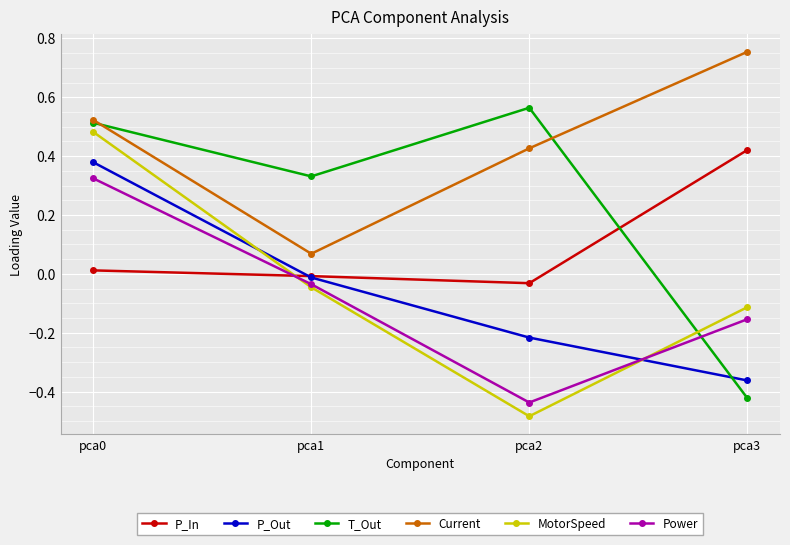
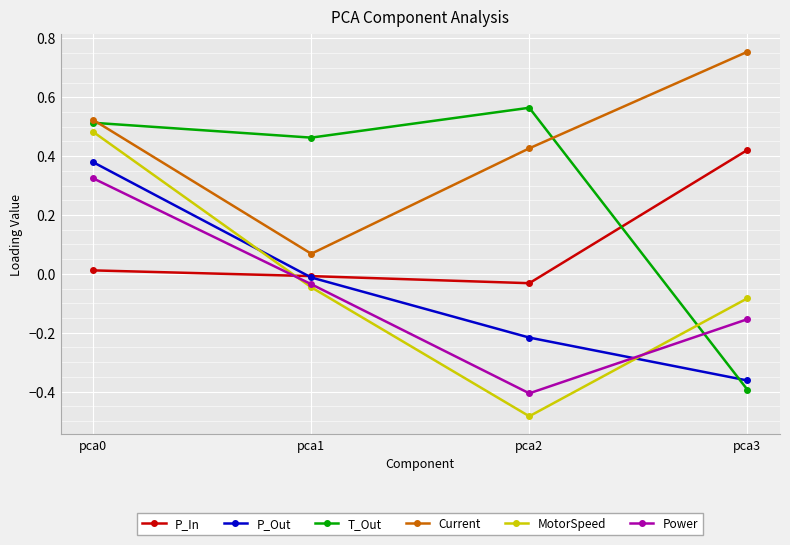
T_Out, pca1: 0.33 -> 0.46
Power, pca2: -0.44 -> -0.41
T_Out, pca3: -0.42 -> -0.39
MotorSpeed, pca3: -0.11 -> -0.08
